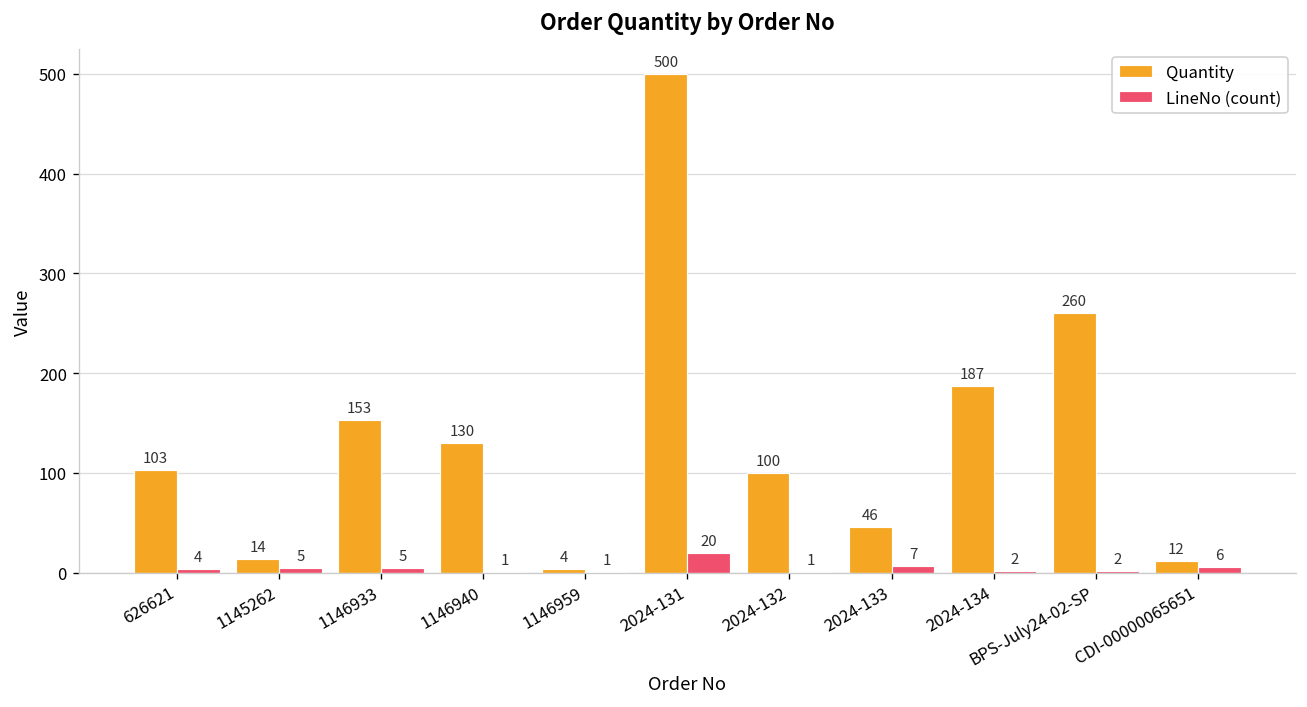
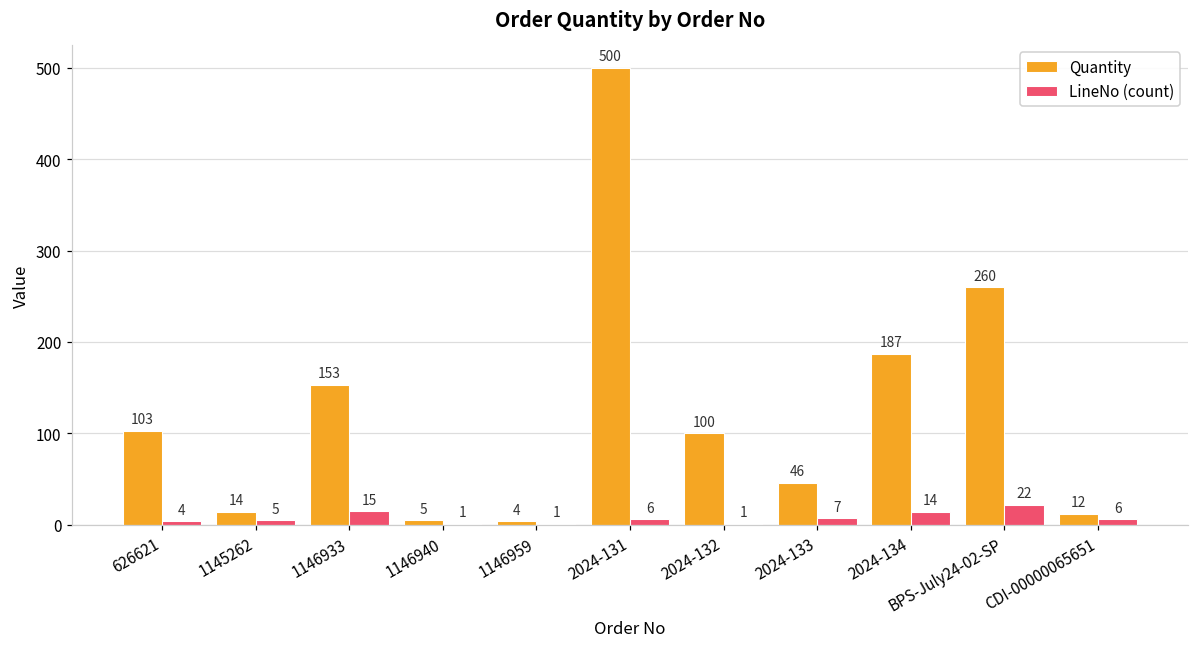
LineNo (count), 1146933: 5 -> 15
Quantity, 1146940: 130 -> 5
LineNo (count), 2024-131: 20 -> 6
LineNo (count), 2024-134: 2 -> 14
LineNo (count), BPS-July24-02-SP: 2 -> 22
